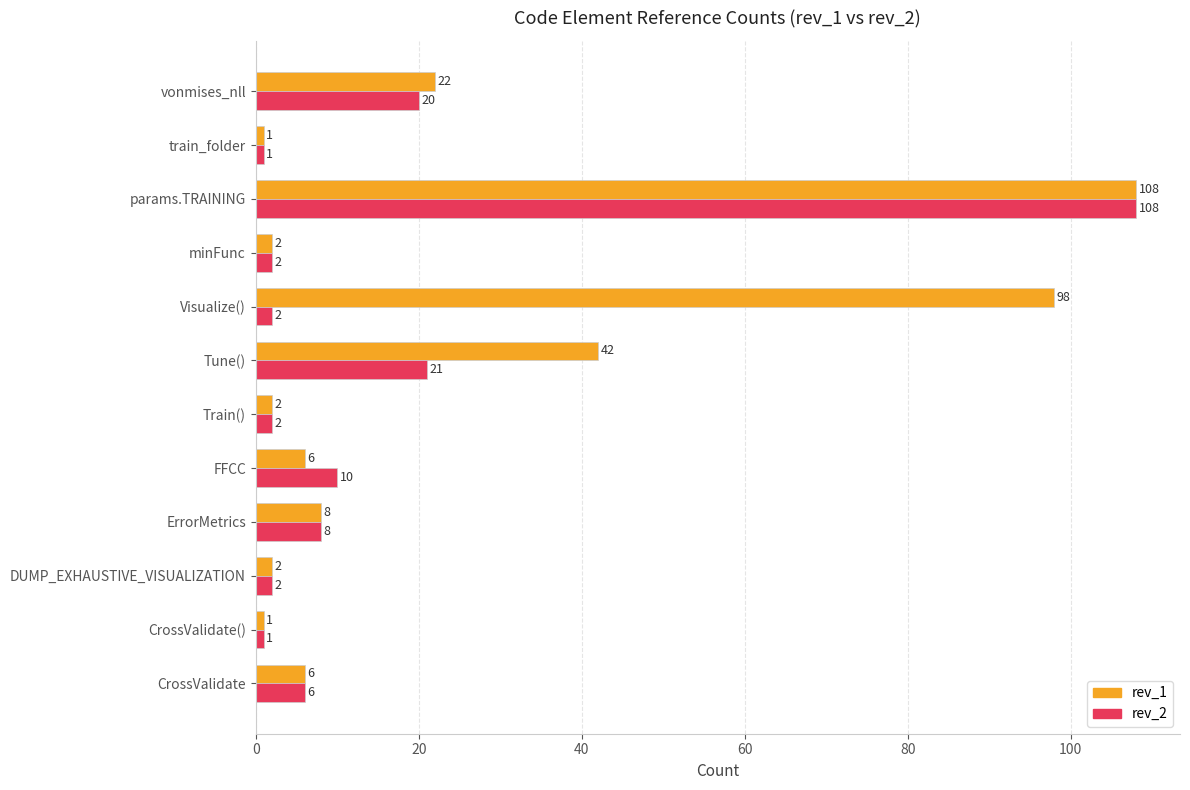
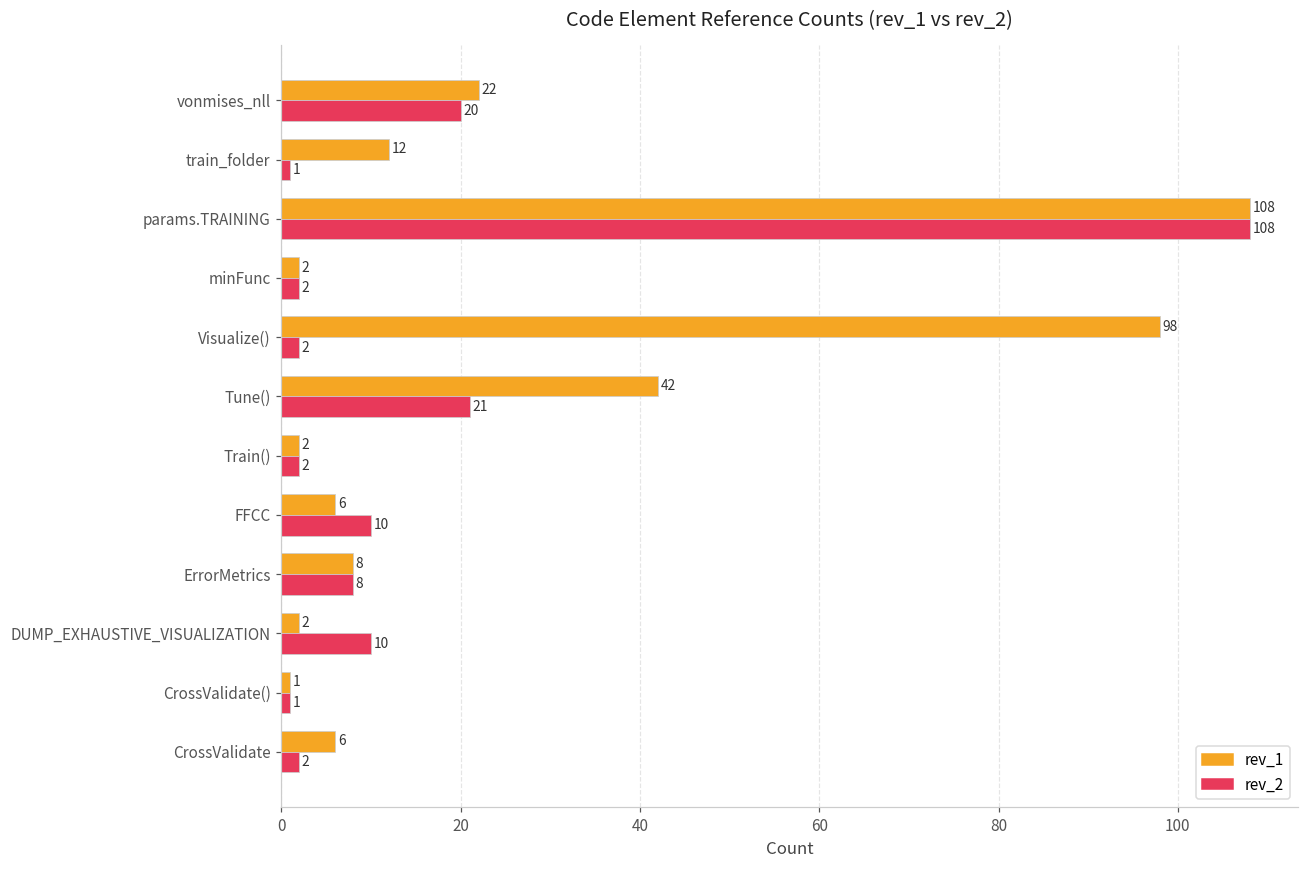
rev_1, train_folder: 1 -> 12
rev_2, DUMP_EXHAUSTIVE_VISUALIZATION: 2 -> 10
rev_2, CrossValidate: 6 -> 2
